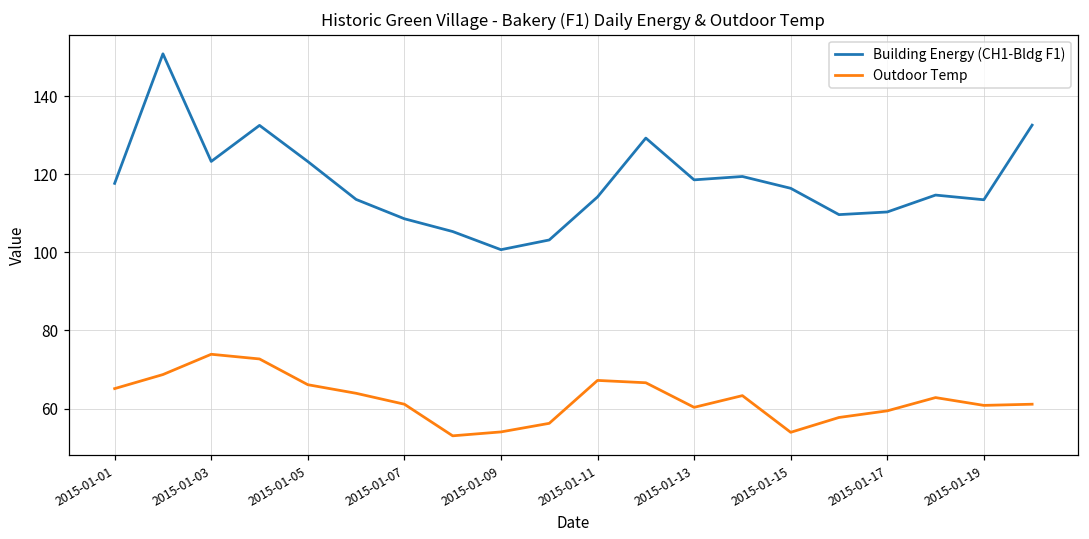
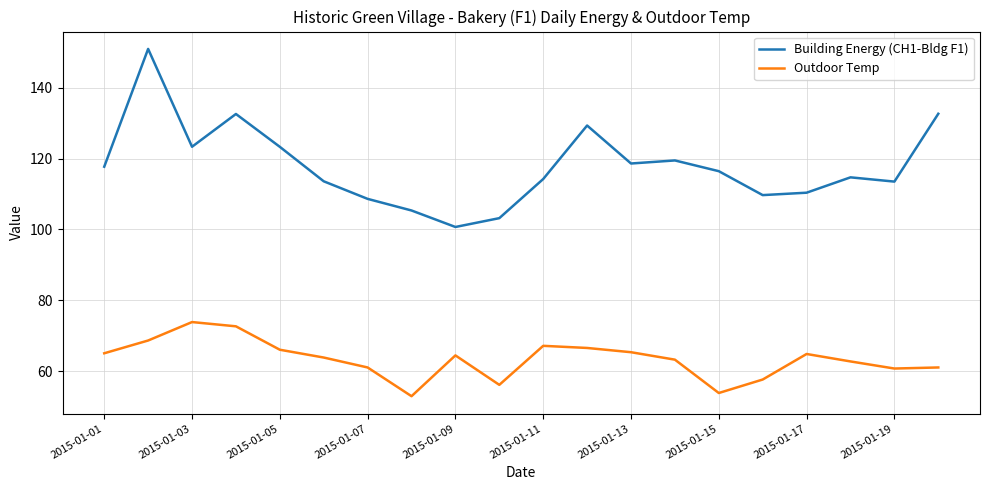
Outdoor Temp, 2015-01-09: 54 -> 65
Outdoor Temp, 2015-01-13: 60 -> 65
Outdoor Temp, 2015-01-17: 59 -> 65
